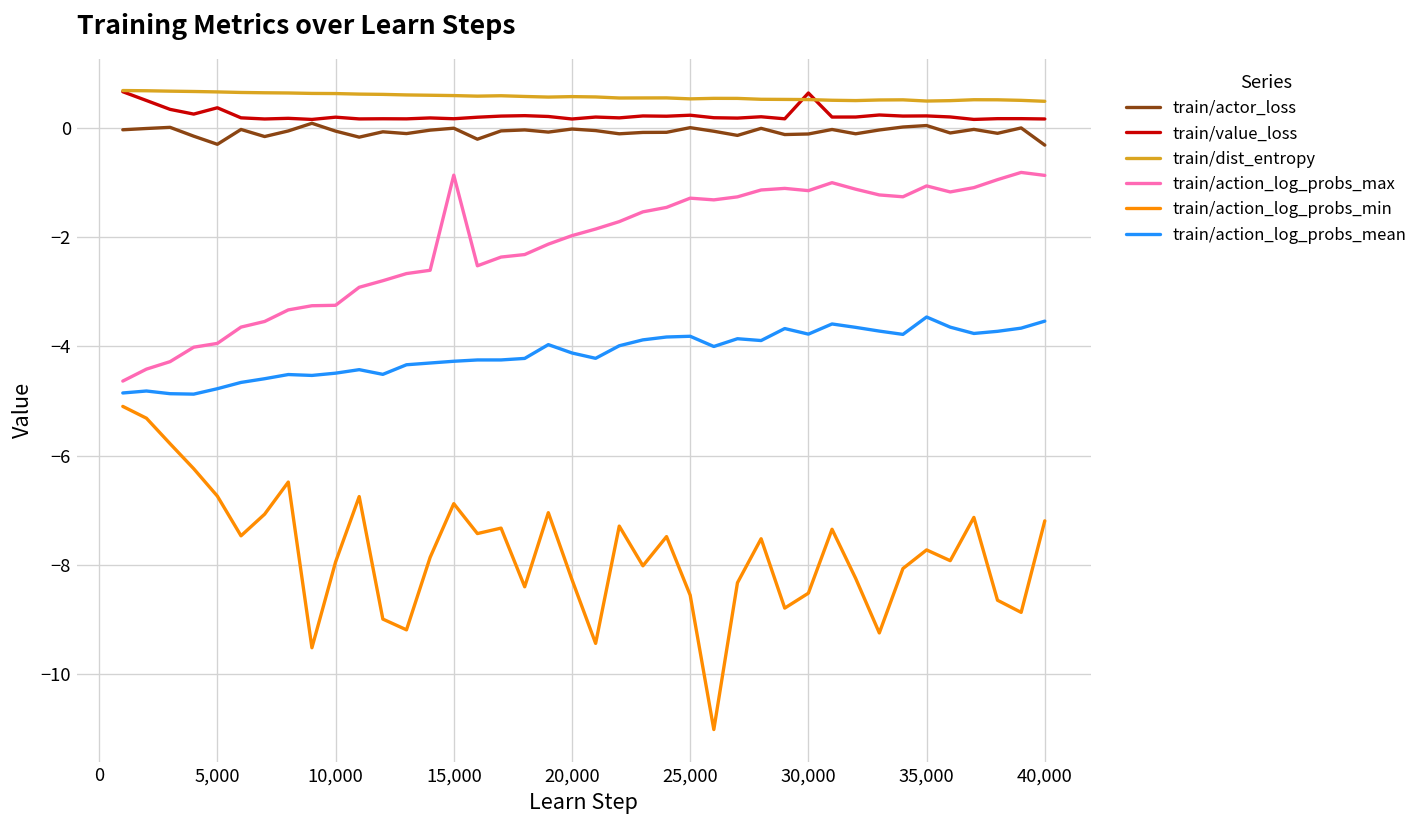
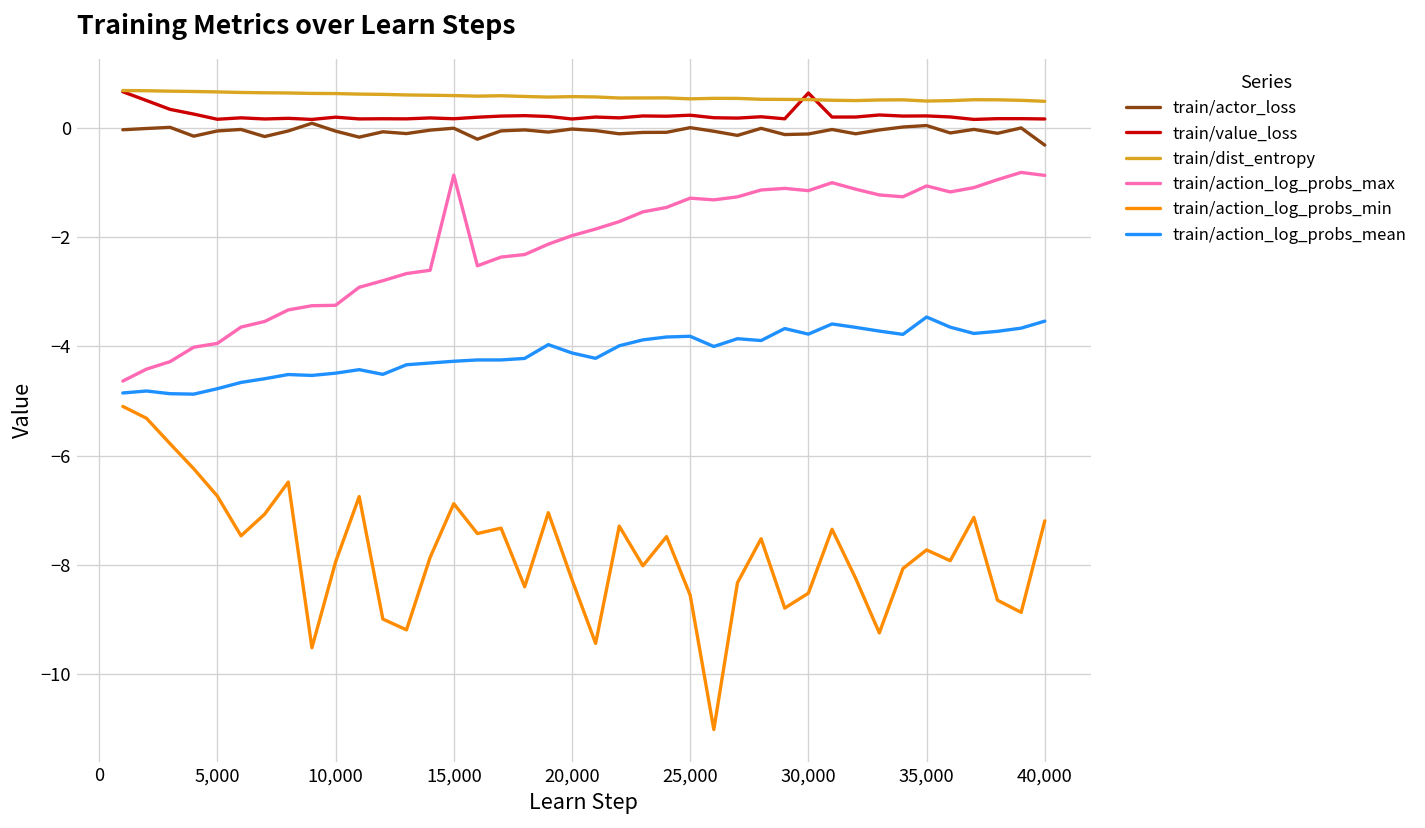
train/actor_loss, 5,000: -0.3 -> 0.0
train/value_loss, 5,000: 0.4 -> 0.2
